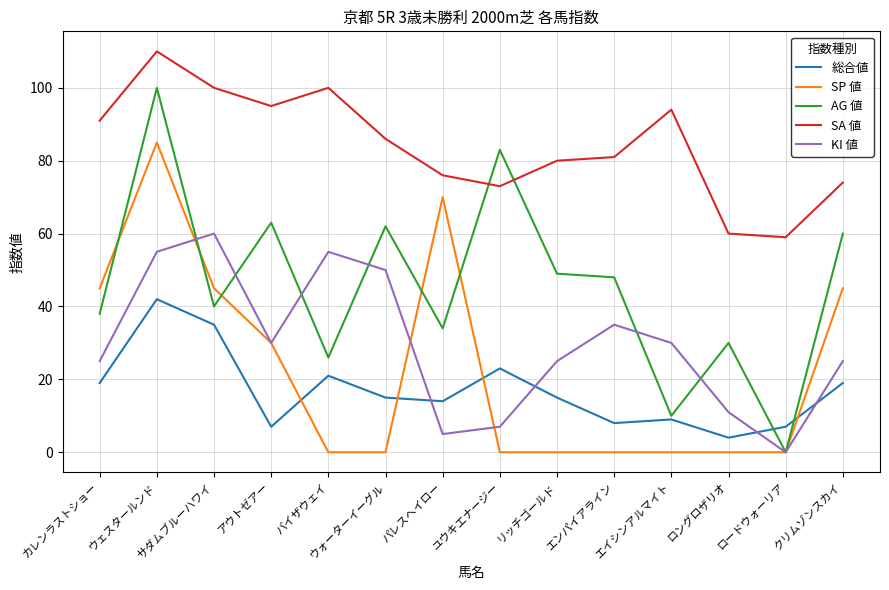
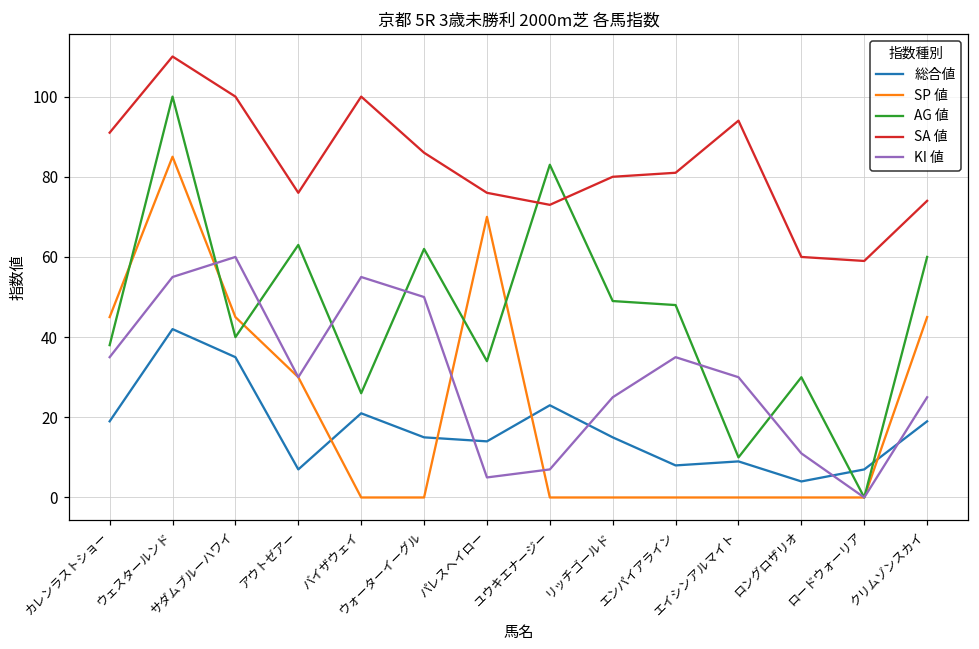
KI 値, カレンラストショー: 25 -> 35
SA 値, アウトゼアー: 95 -> 76
